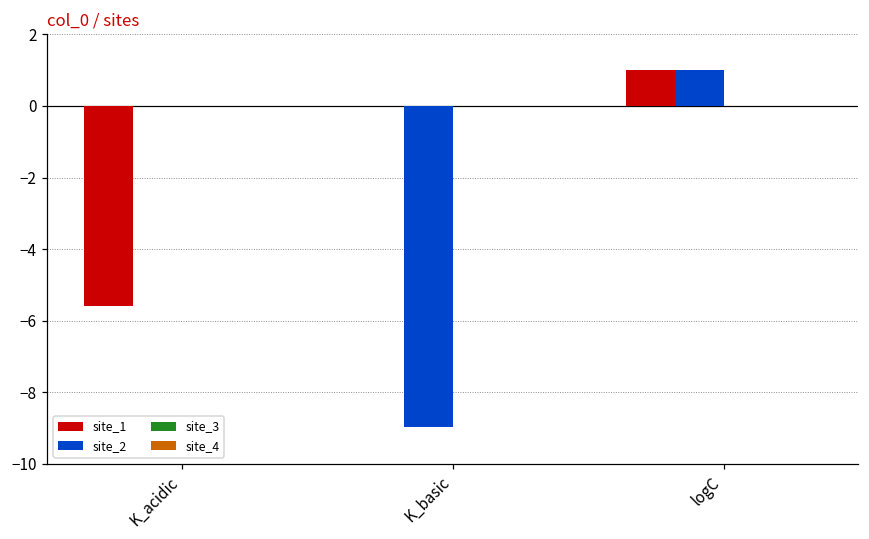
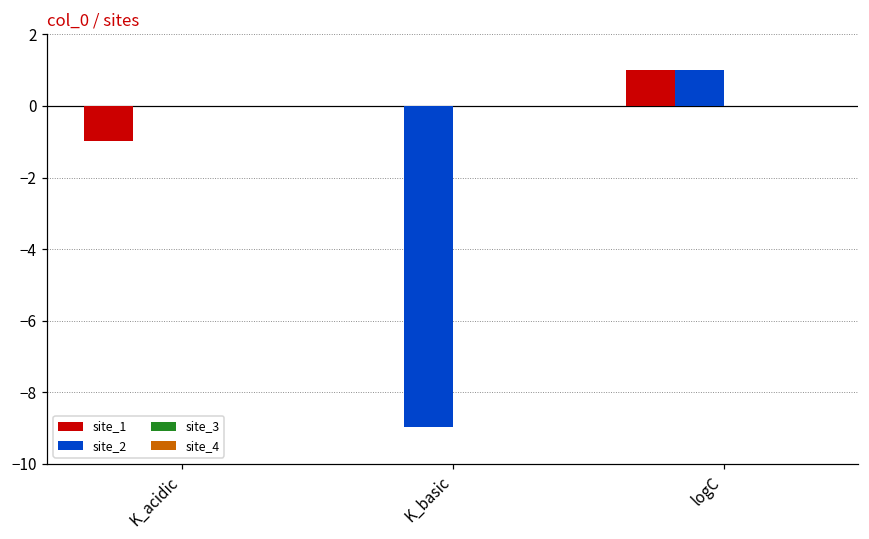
site_1, K_acidic: -5.6 -> -1.0
